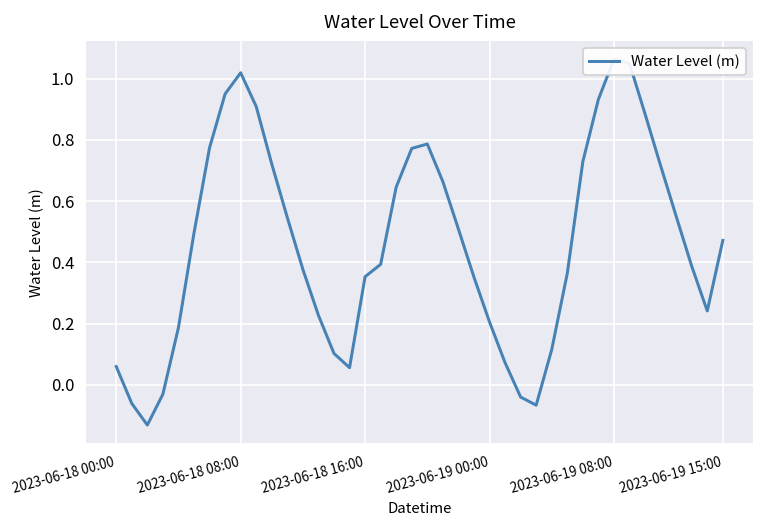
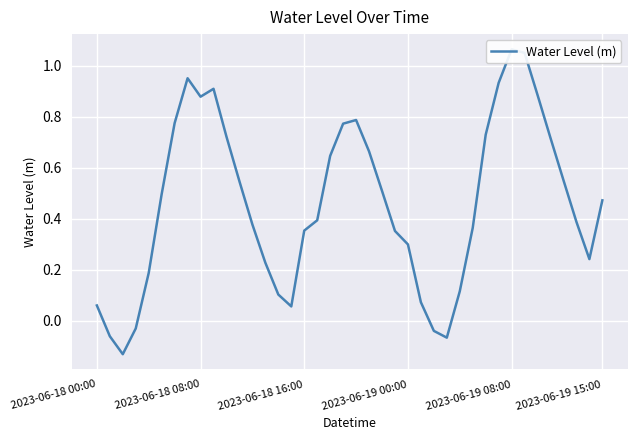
2023-06-18 08:00: 1.02 -> 0.88
2023-06-19 00:00: 0.21 -> 0.30
